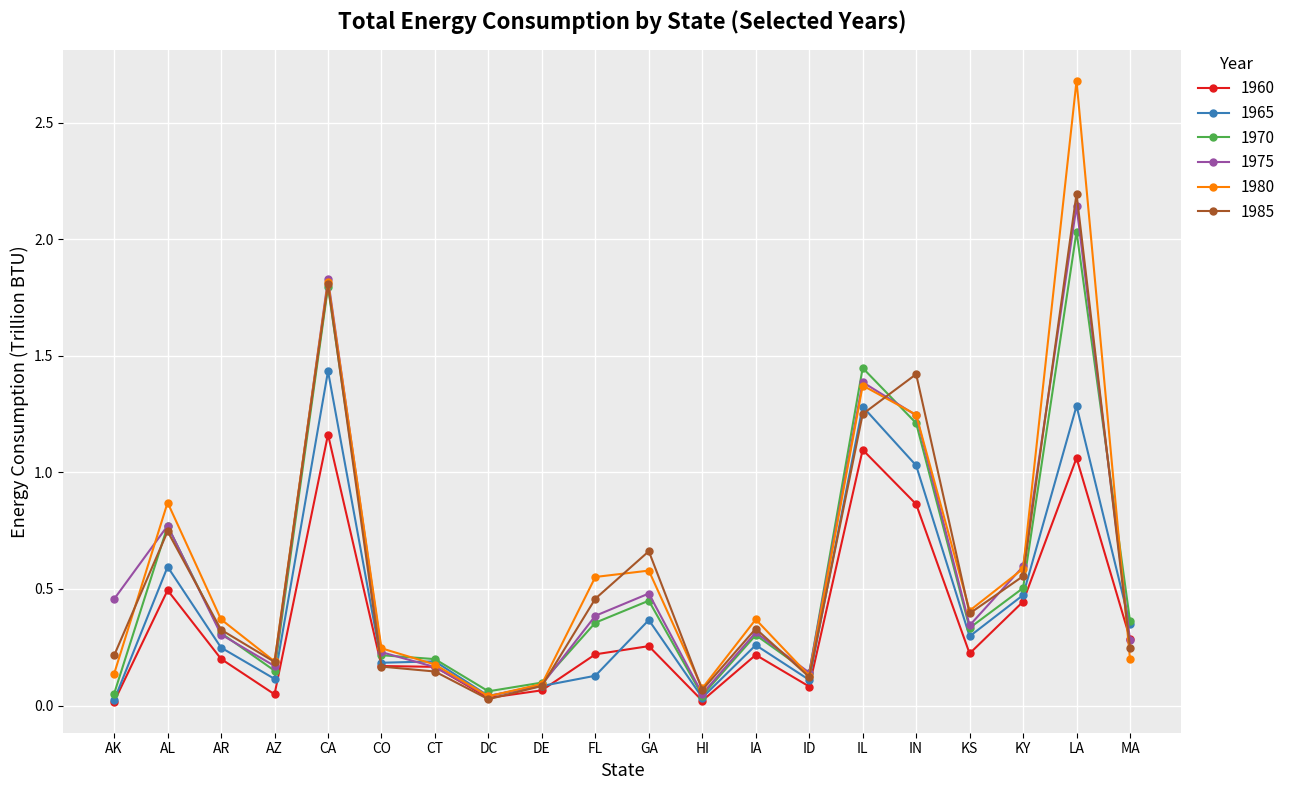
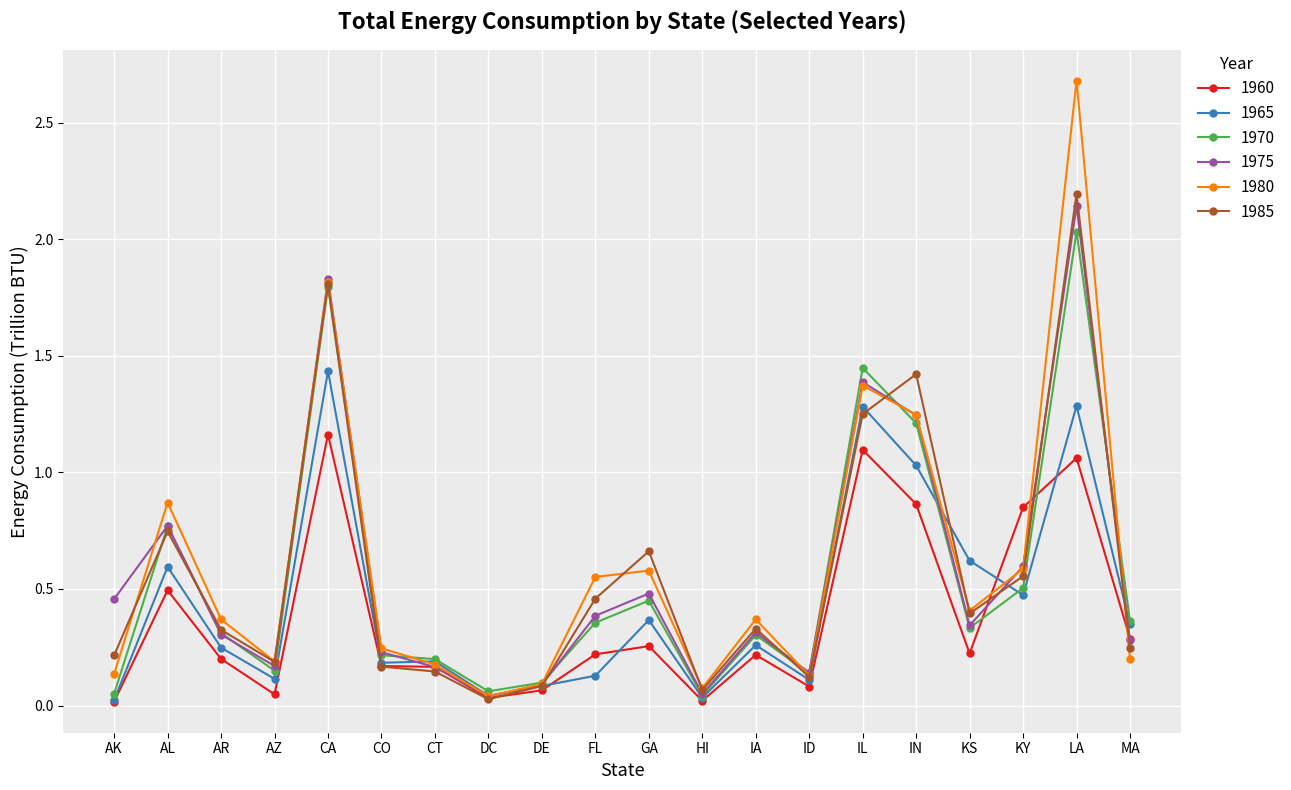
1965, KS: 0.30 -> 0.62
1960, KY: 0.45 -> 0.85
